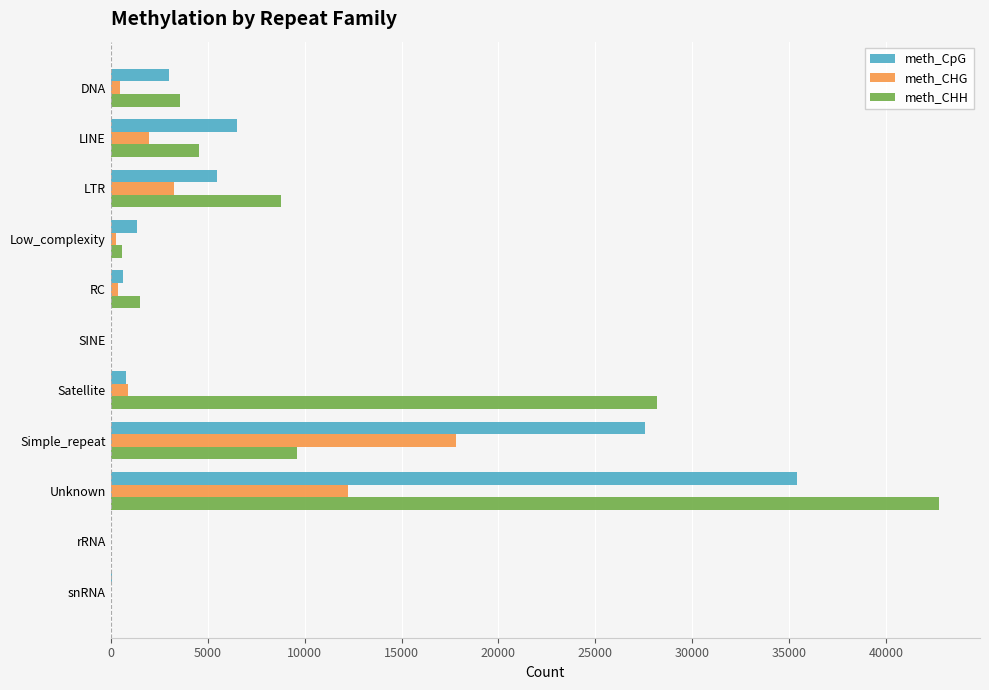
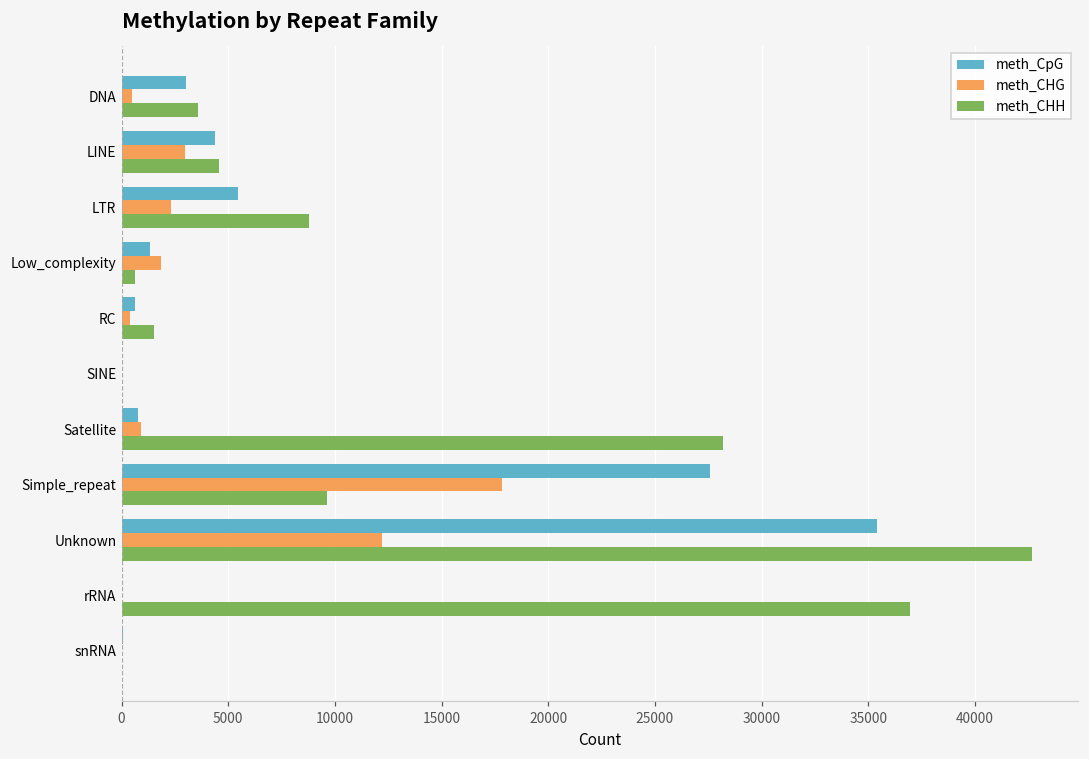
meth_CpG, LINE: 6500 -> 4400
meth_CHG, LINE: 2000 -> 3000
meth_CHG, LTR: 3300 -> 2300
meth_CHG, Low_complexity: 300 -> 1900
meth_CHH, rRNA: 0 -> 37000
